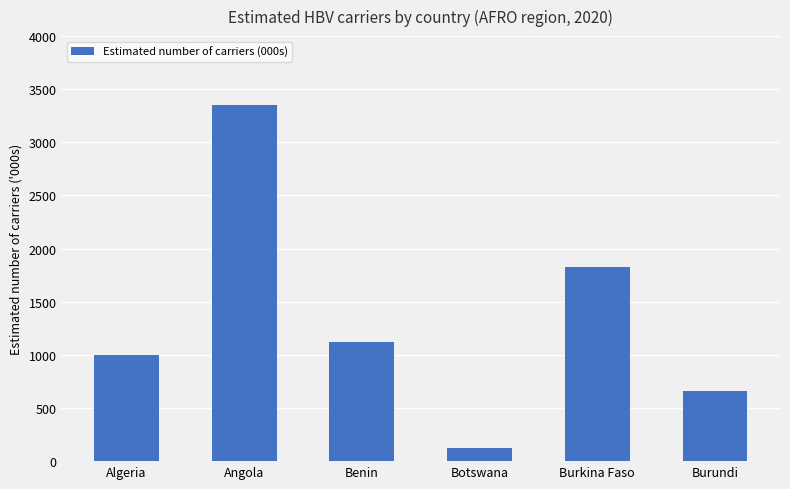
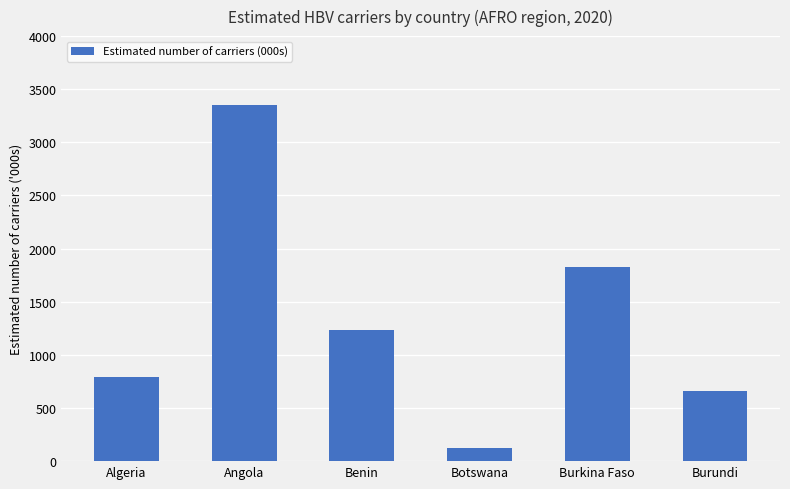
Algeria: 1000 -> 790
Benin: 1120 -> 1230
